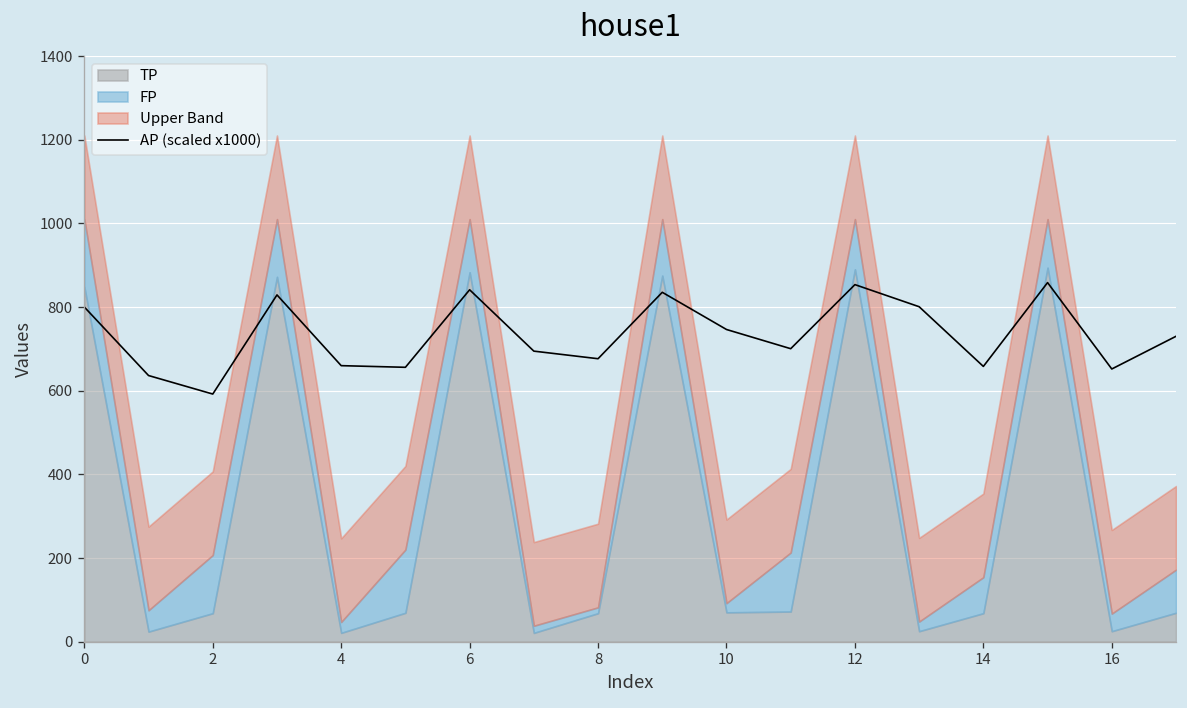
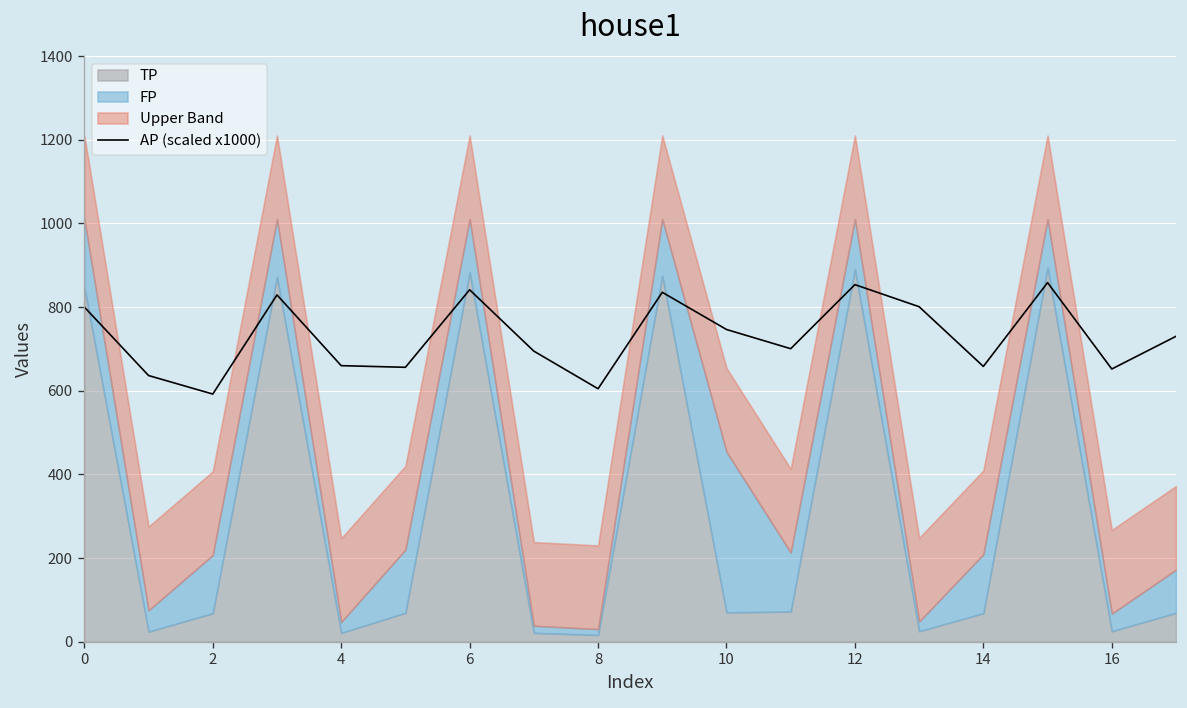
AP (scaled x1000), 8: 680 -> 600
TP, 8: 70 -> 20
FP, 10: 20 -> 380
FP, 14: 90 -> 140
